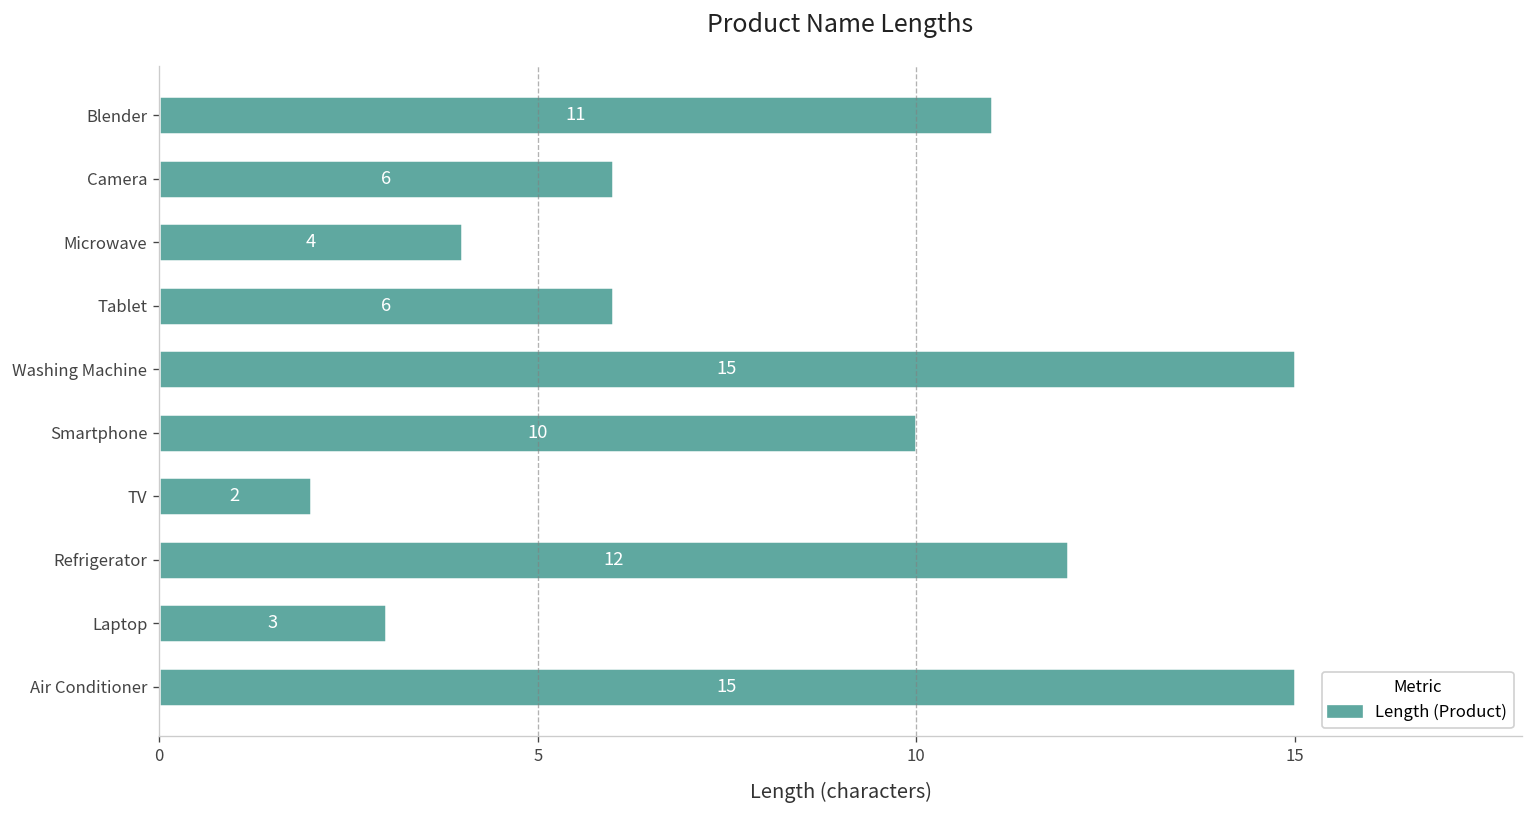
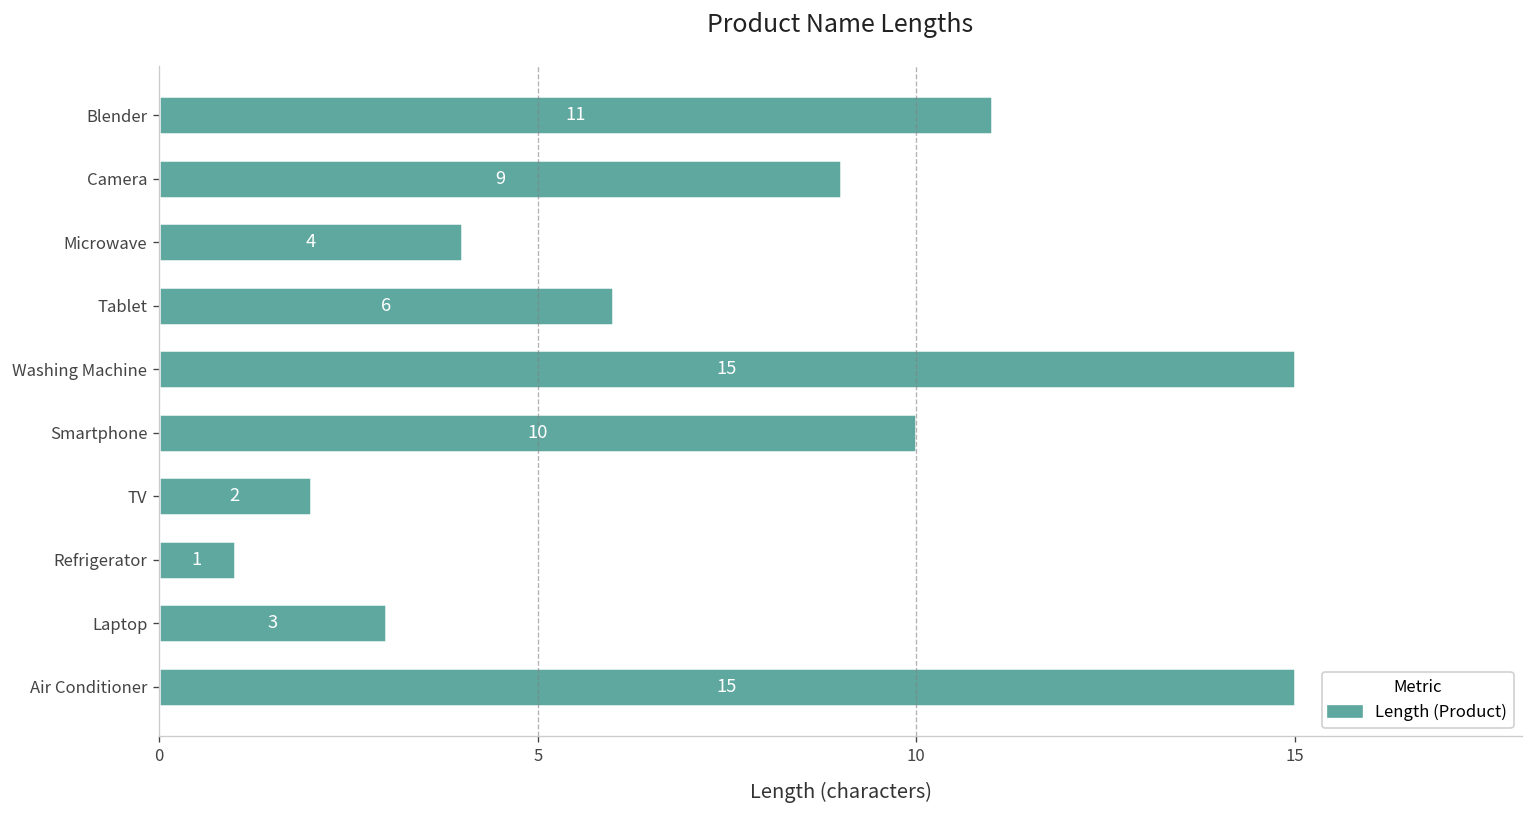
Camera: 6 -> 9
Refrigerator: 12 -> 1
